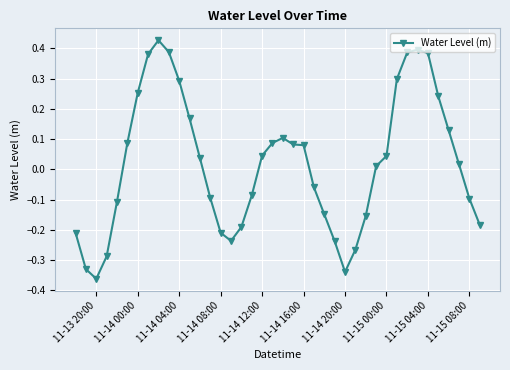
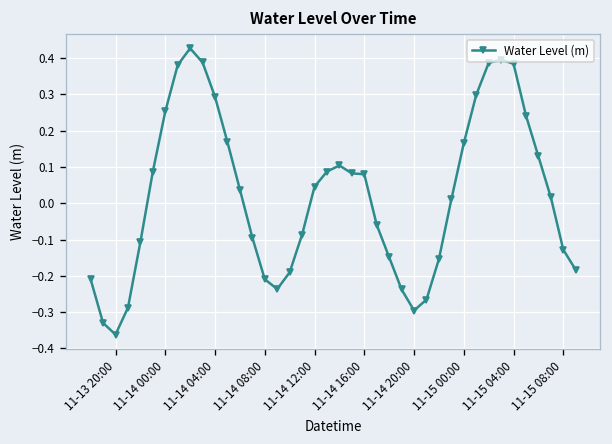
11-14 20:00: -0.34 -> -0.30
11-15 00:00: 0.04 -> 0.17
11-15 08:00: -0.10 -> -0.13
